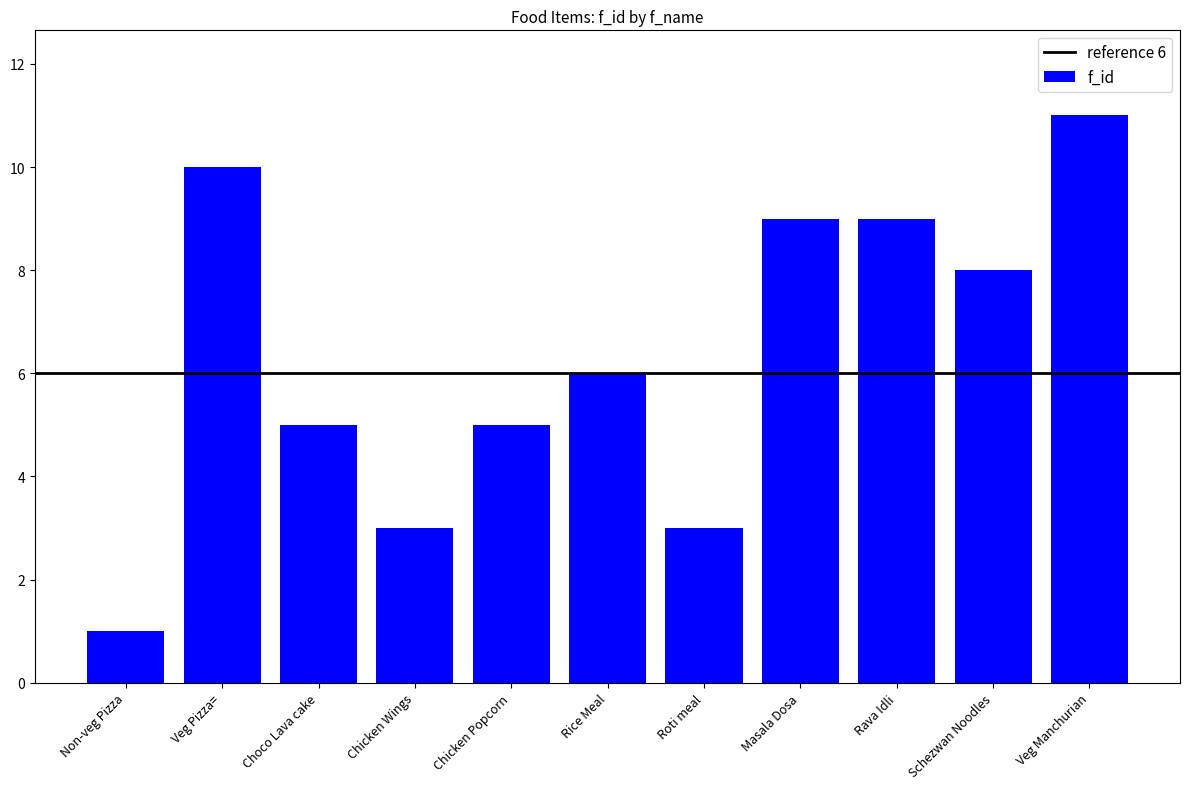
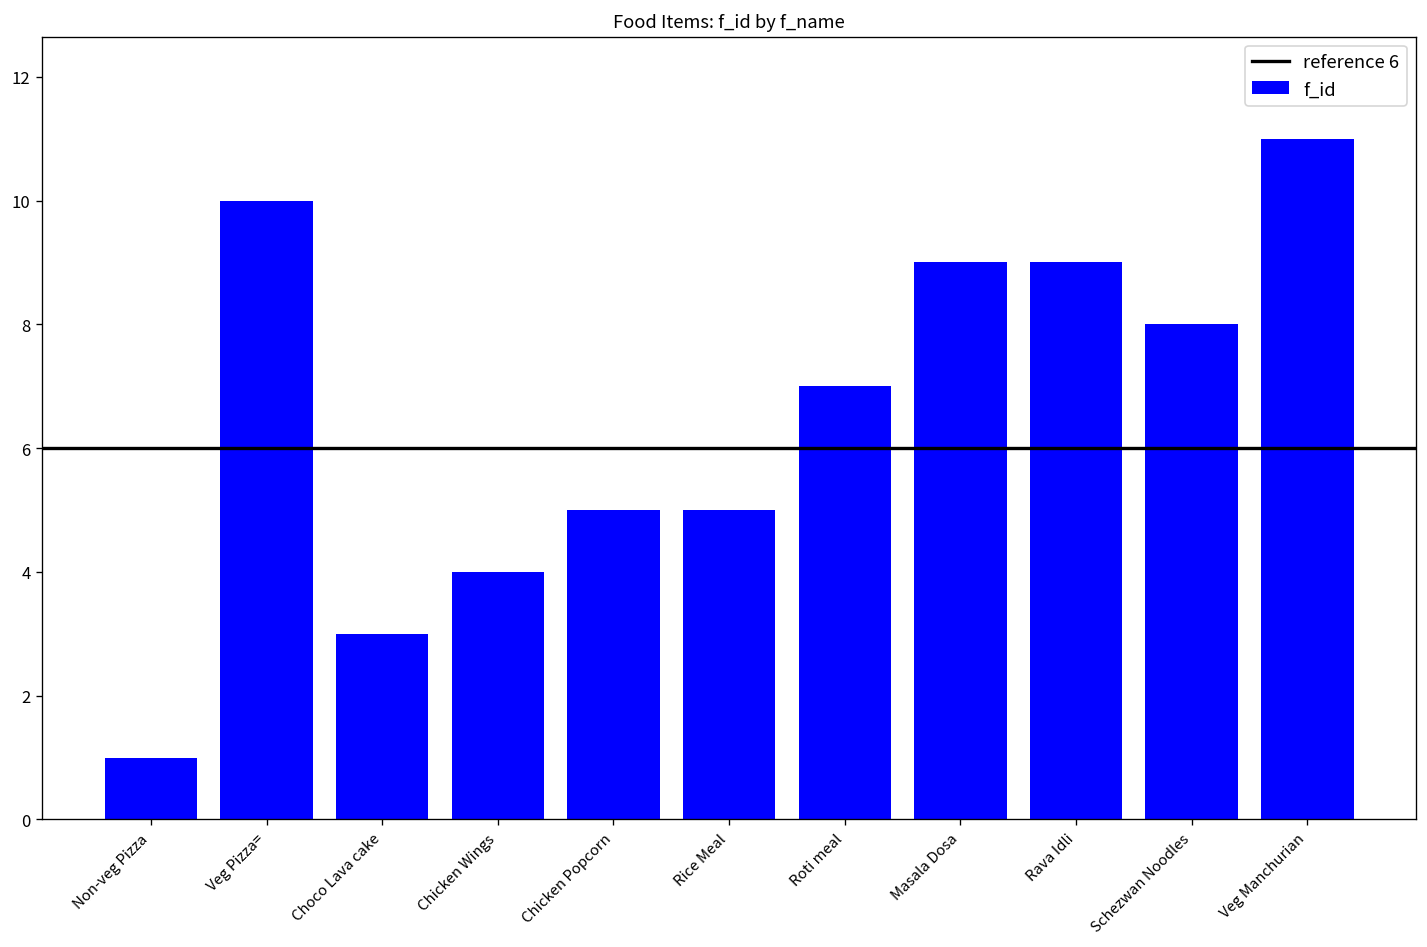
Choco Lava cake: 5 -> 3
Chicken Wings: 3 -> 4
Rice Meal: 6 -> 5
Roti meal: 3 -> 7
